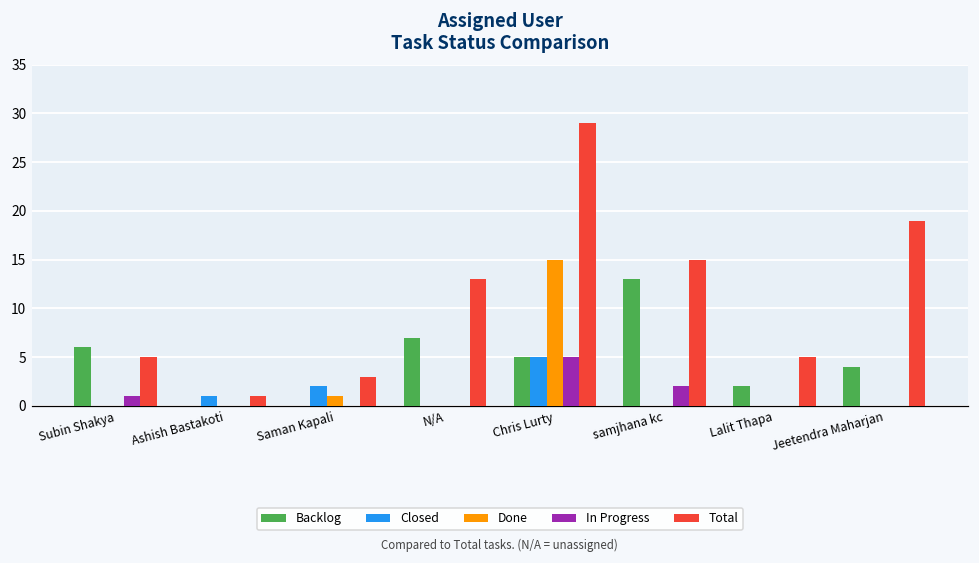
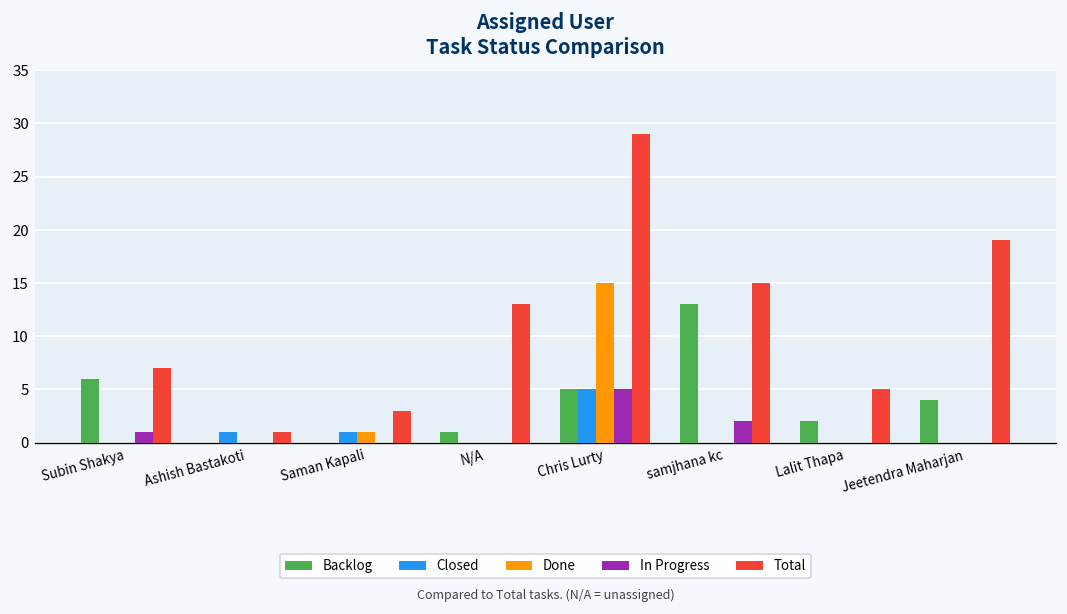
Total, Subin Shakya: 5 -> 7
Closed, Saman Kapali: 2 -> 1
Backlog, N/A: 7 -> 1
